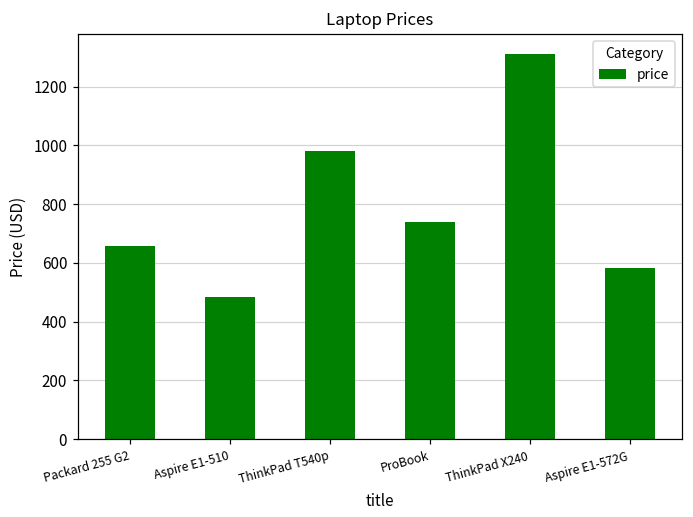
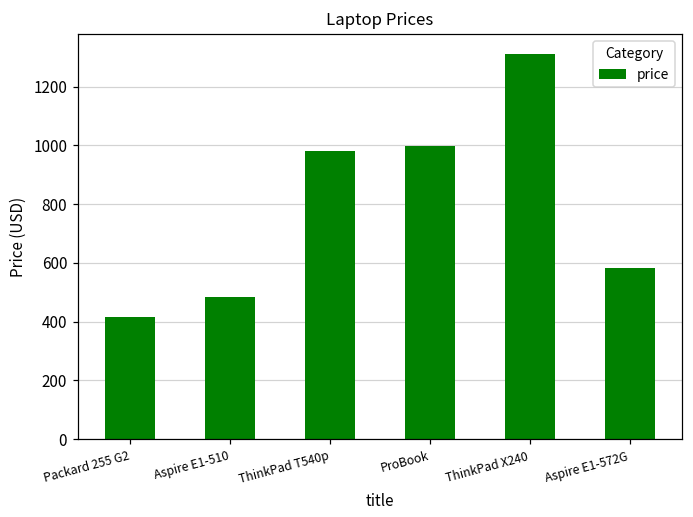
Packard 255 G2: 660 -> 420
ProBook: 740 -> 1000
